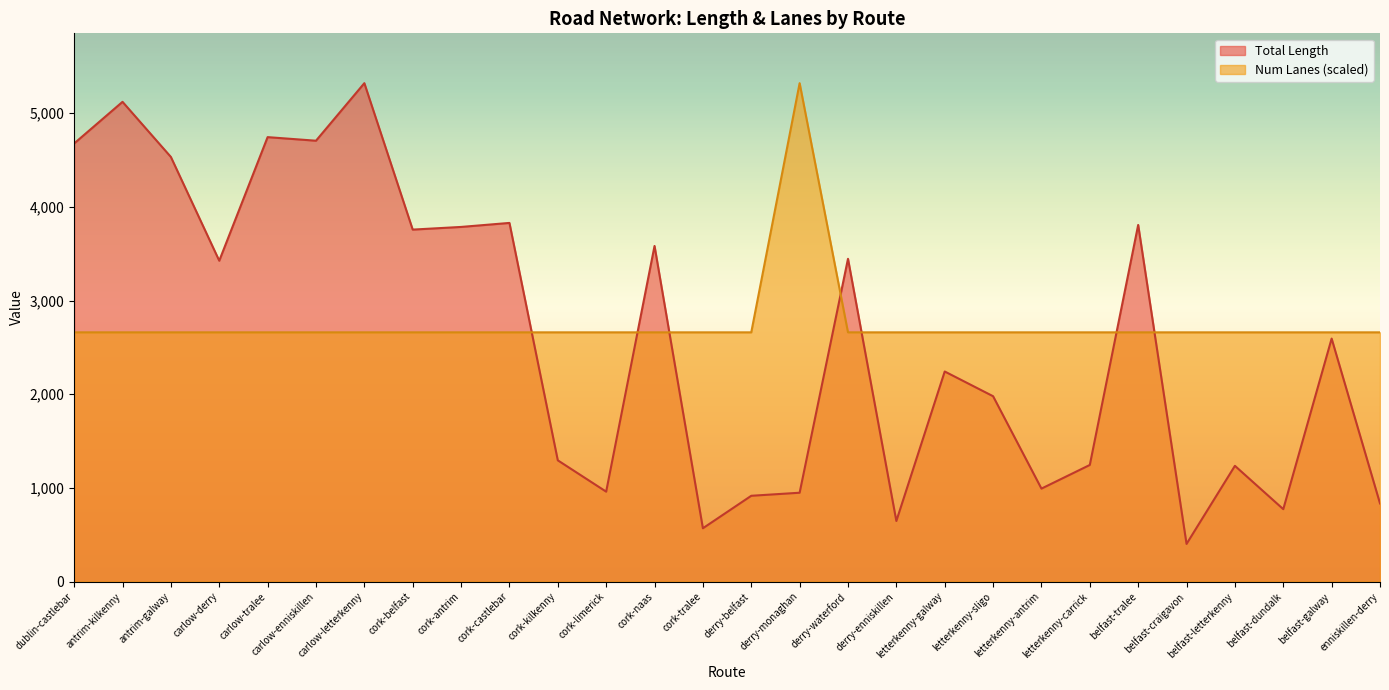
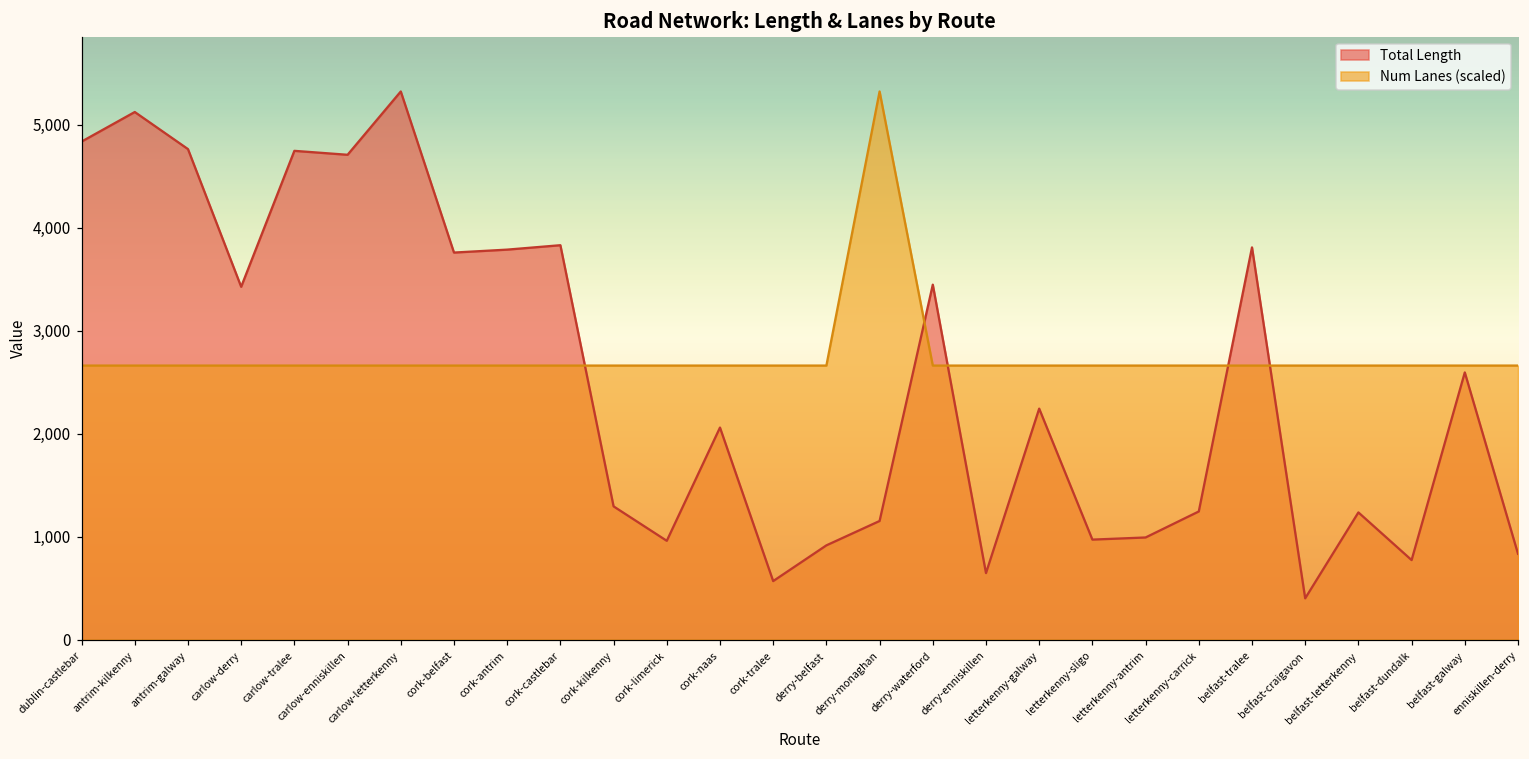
Total Length, dublin-castlebar: 4,700 -> 4,800
Total Length, antrim-galway: 4,500 -> 4,800
Total Length, cork-naas: 3,600 -> 2,100
Total Length, derry-monaghan: 900 -> 1,200
Total Length, letterkenny-sligo: 2,000 -> 1,000
